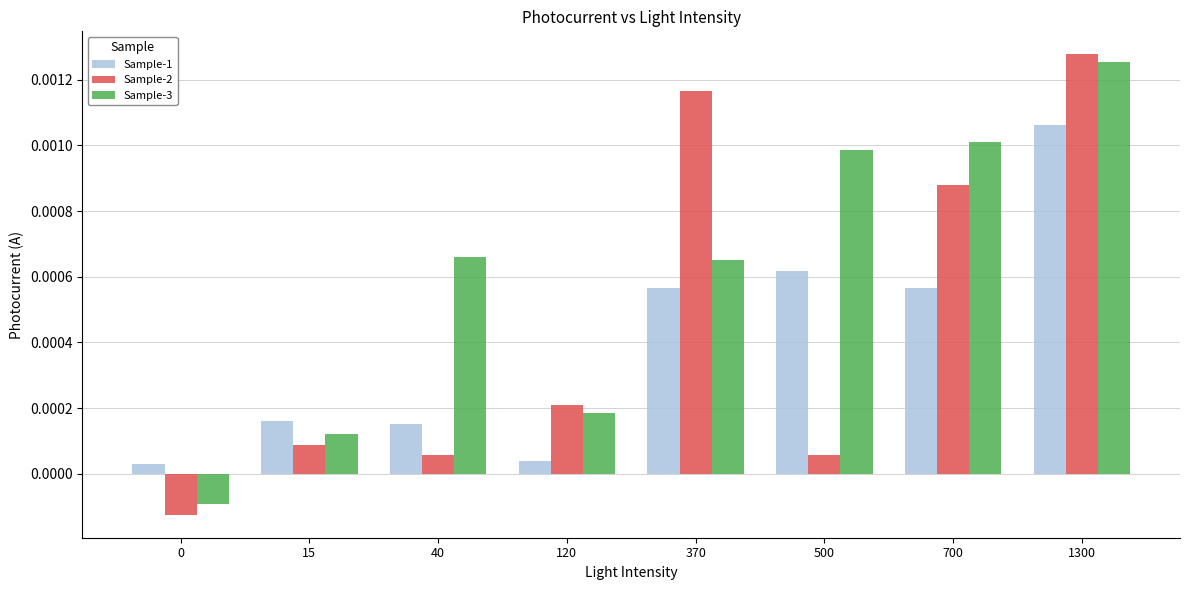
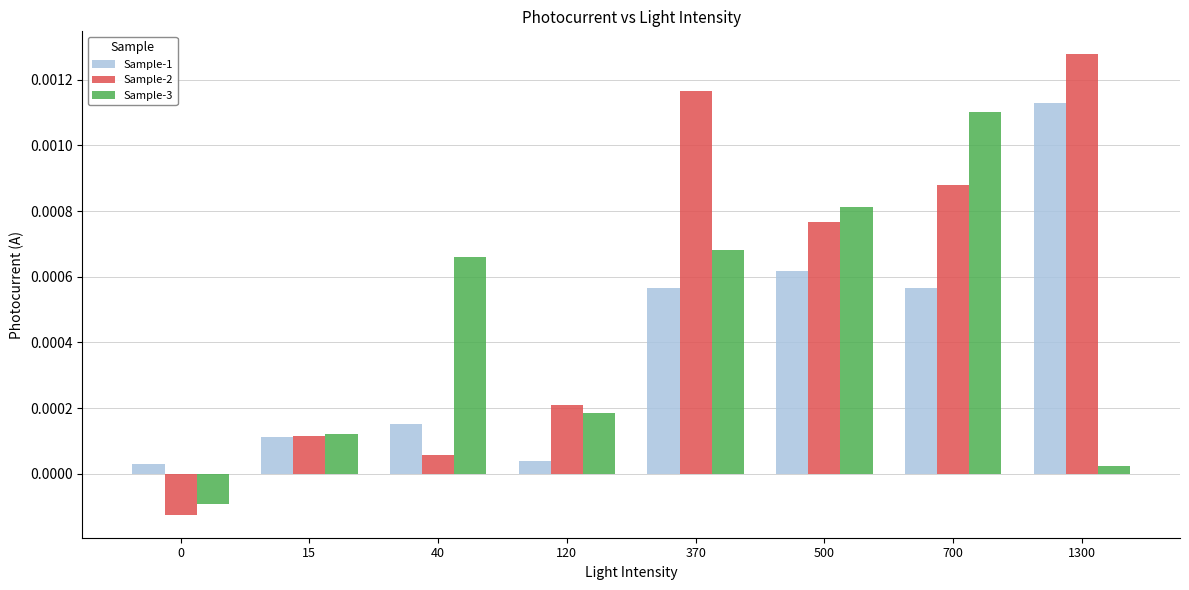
Sample-1, 15: 0.00016 -> 0.00011
Sample-2, 15: 0.00009 -> 0.00011
Sample-3, 370: 0.00065 -> 0.00068
Sample-2, 500: 0.00006 -> 0.00077
Sample-3, 500: 0.00099 -> 0.00081
Sample-3, 700: 0.00101 -> 0.00110
Sample-1, 1300: 0.00106 -> 0.00113
Sample-3, 1300: 0.00126 -> 0.00002
